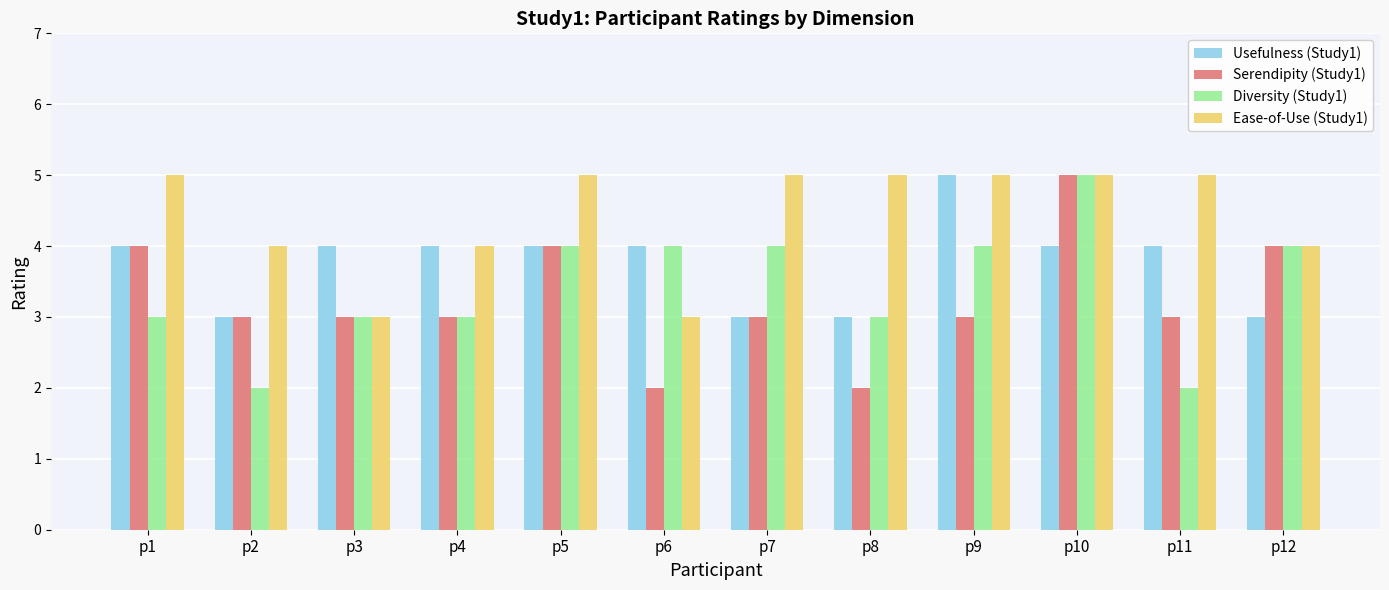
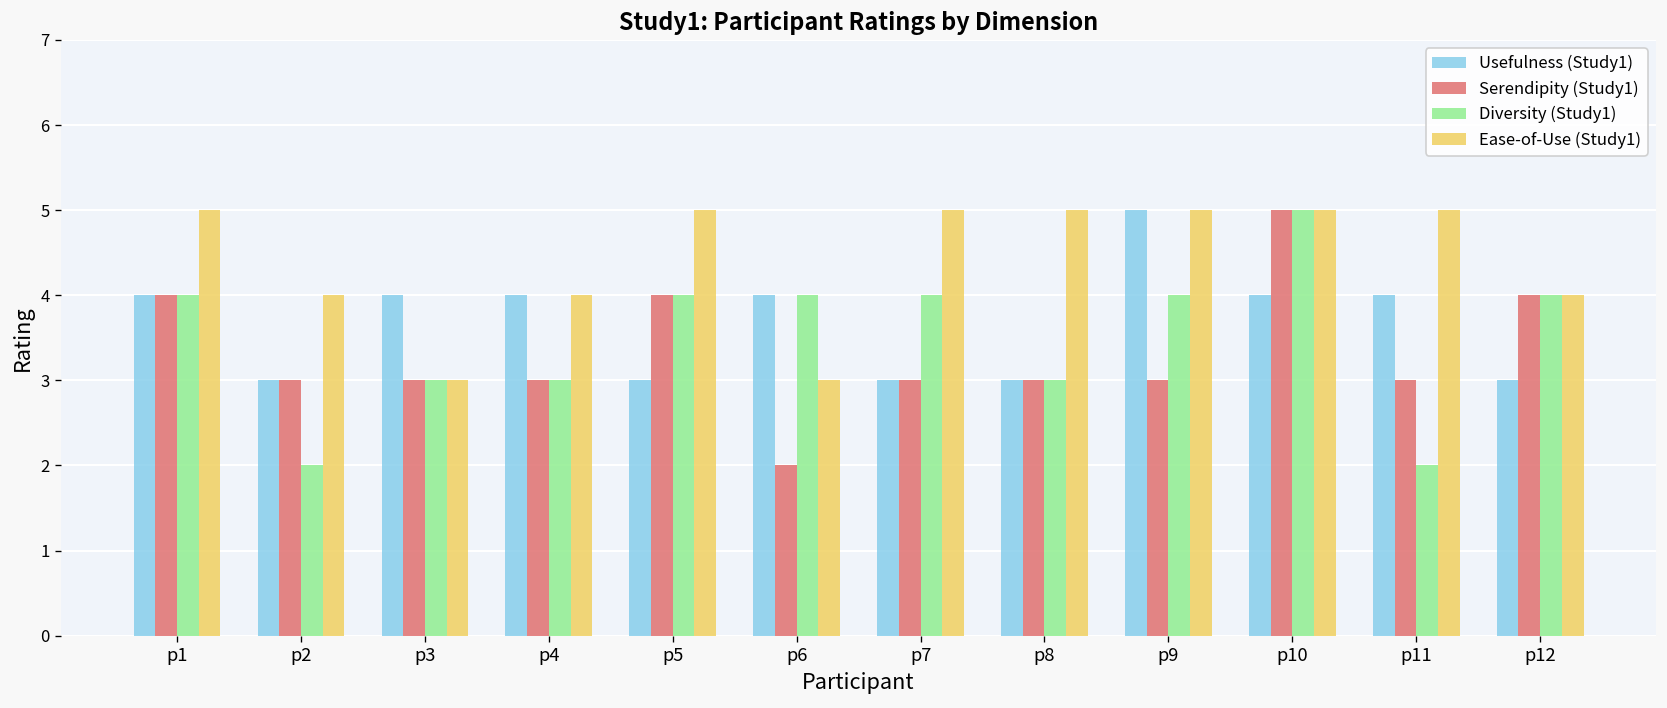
Diversity (Study1), p1: 3 -> 4
Usefulness (Study1), p5: 4 -> 3
Serendipity (Study1), p8: 2 -> 3
